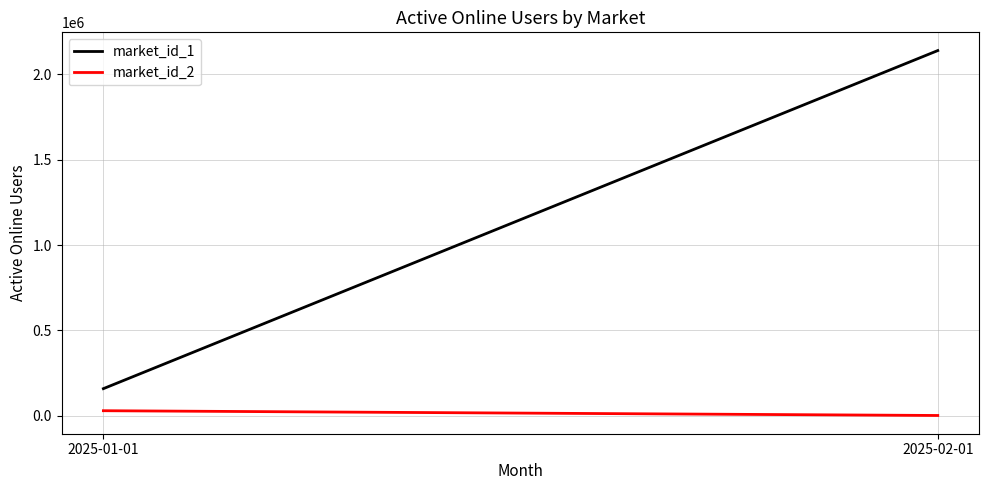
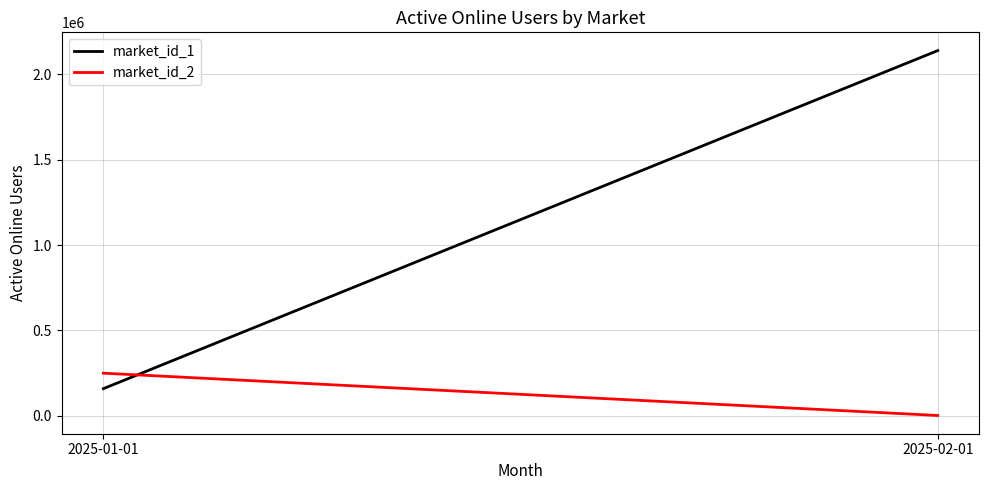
market_id_2, 2025-01-01: 30000 -> 250000
